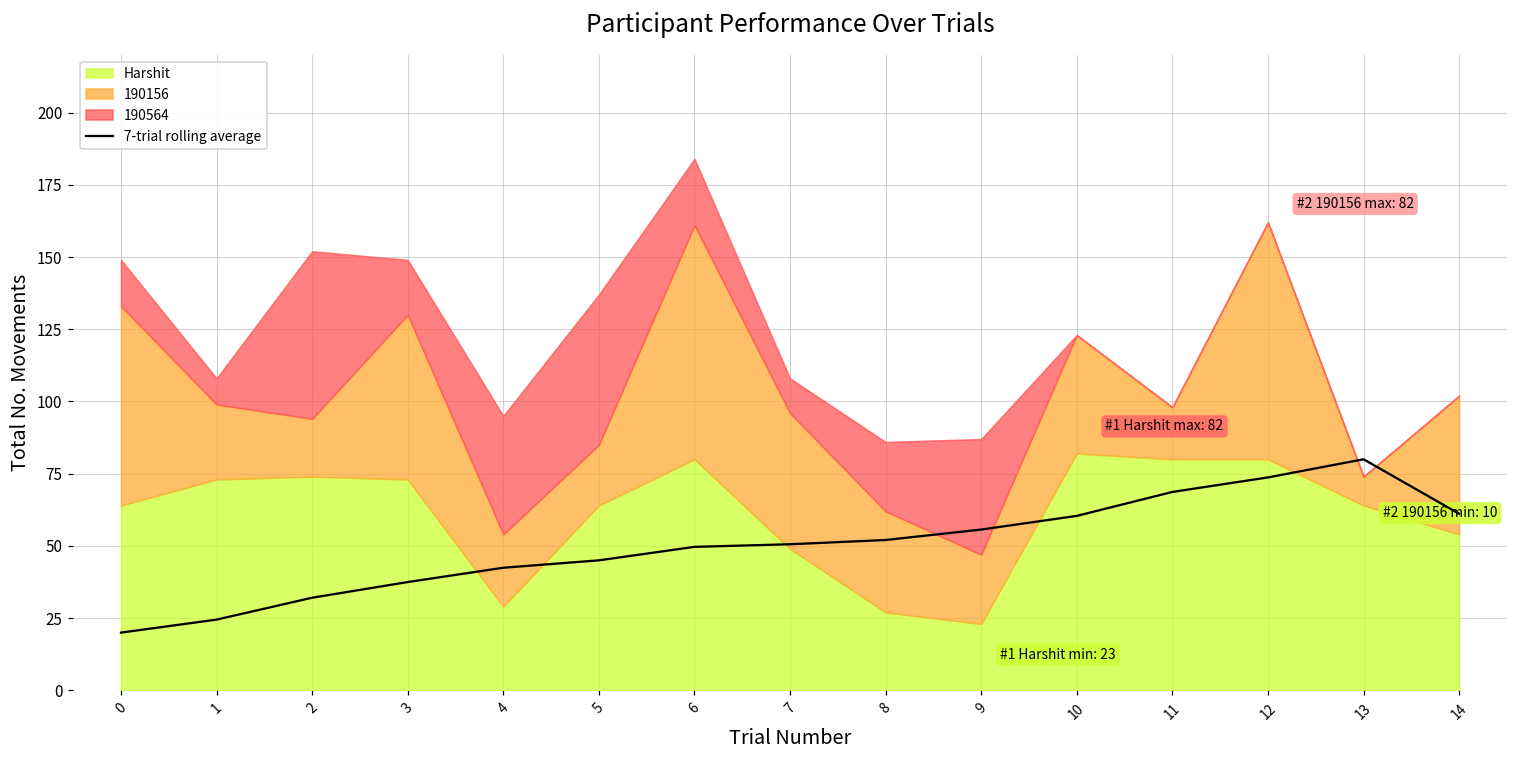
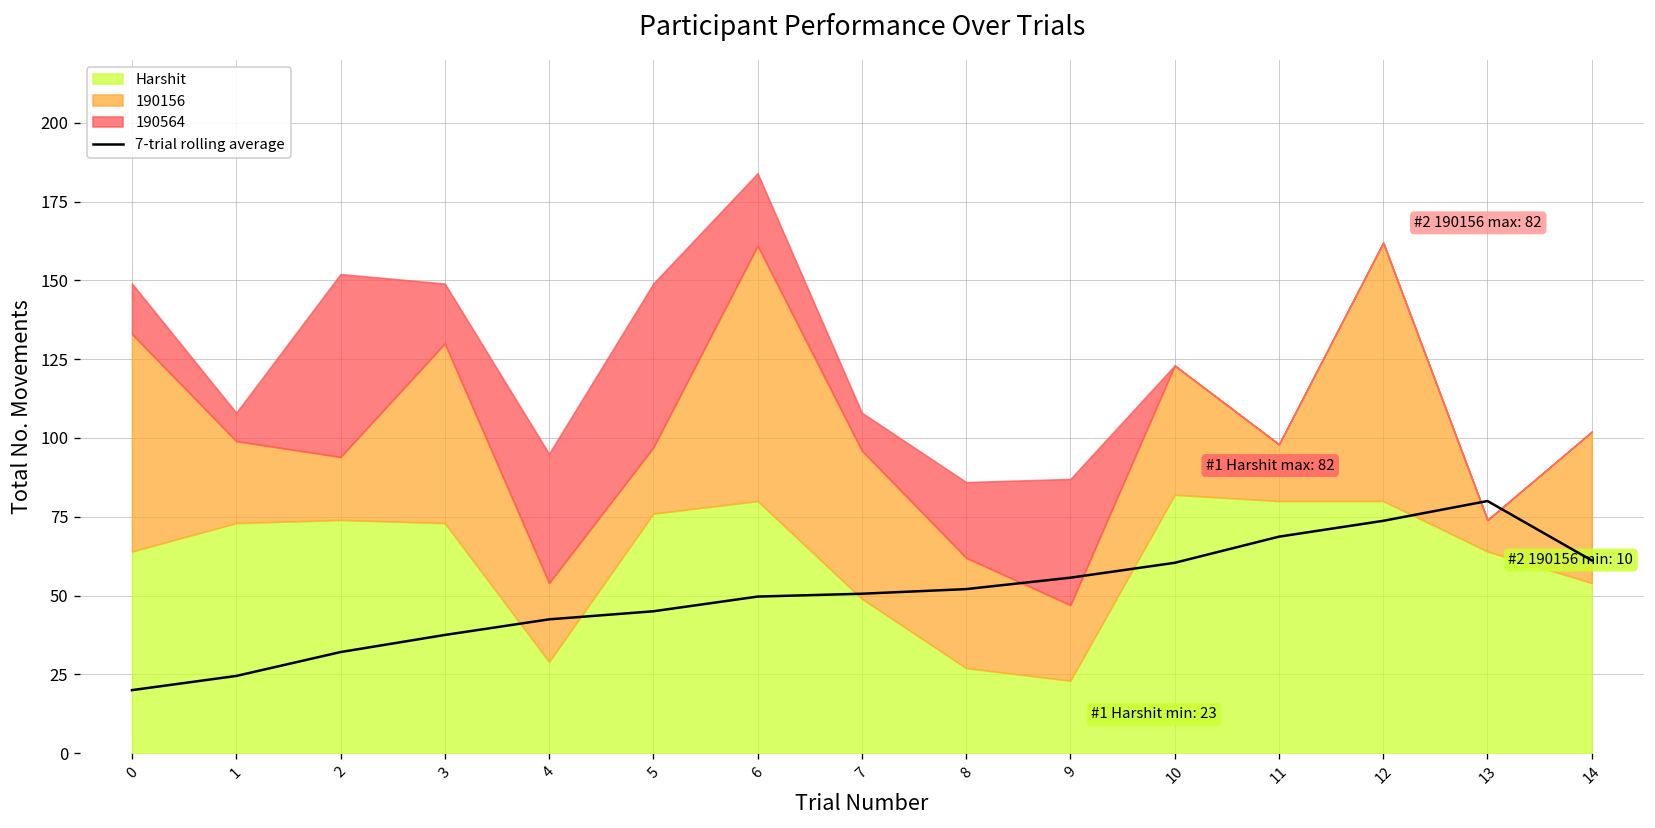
Harshit, 5: 64 -> 76
